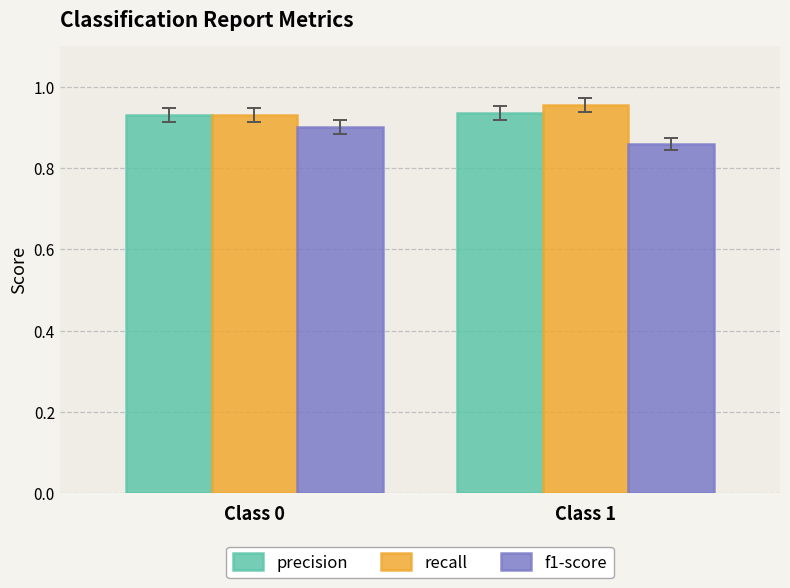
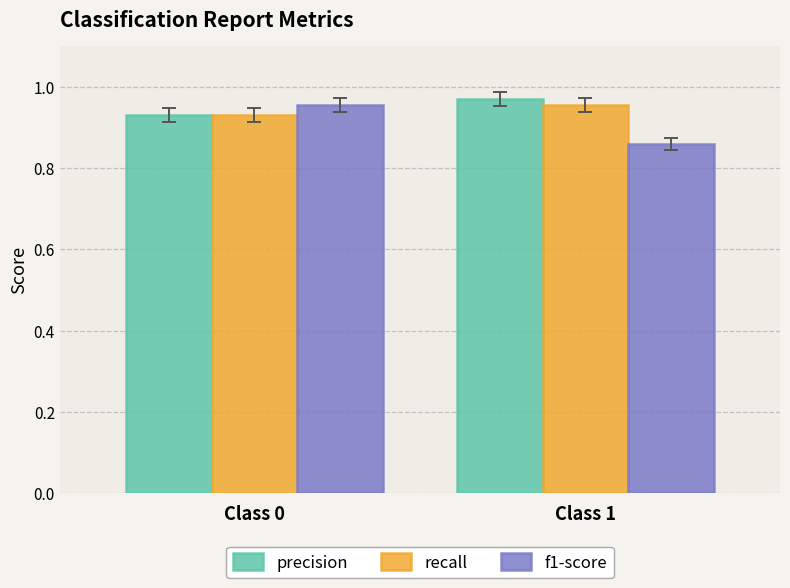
f1-score, Class 0: 0.90 -> 0.95
precision, Class 1: 0.93 -> 0.97
